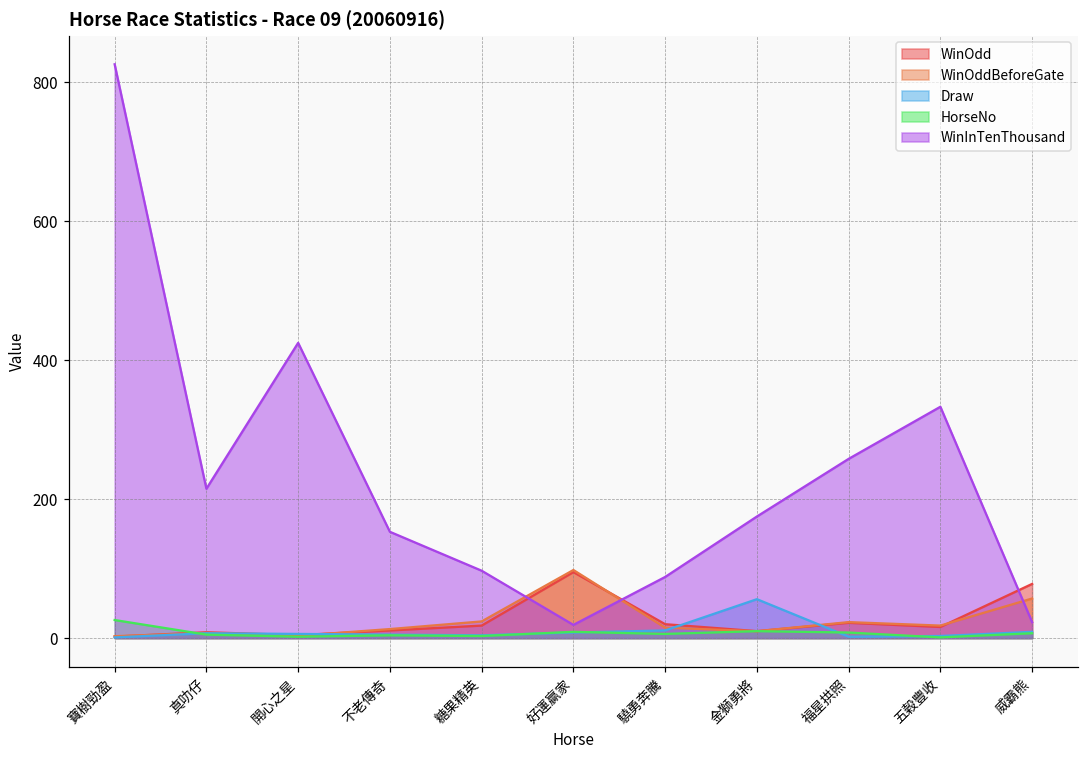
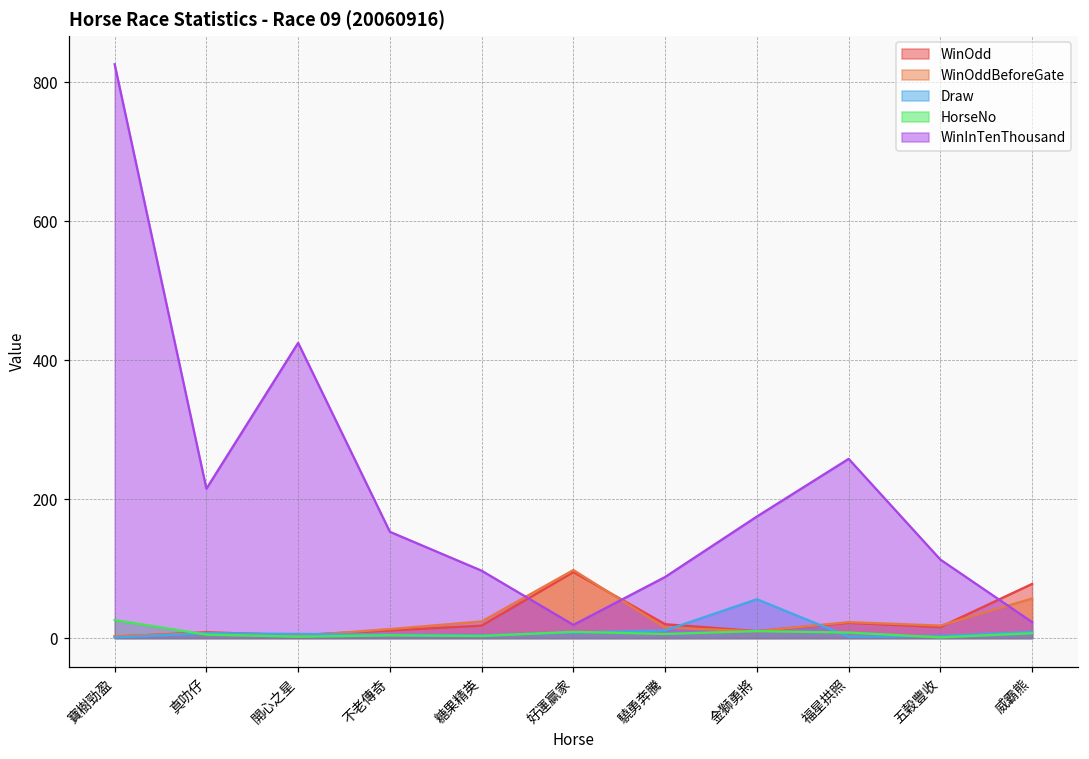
WinInTenThousand, 五穀豐收: 330 -> 110
